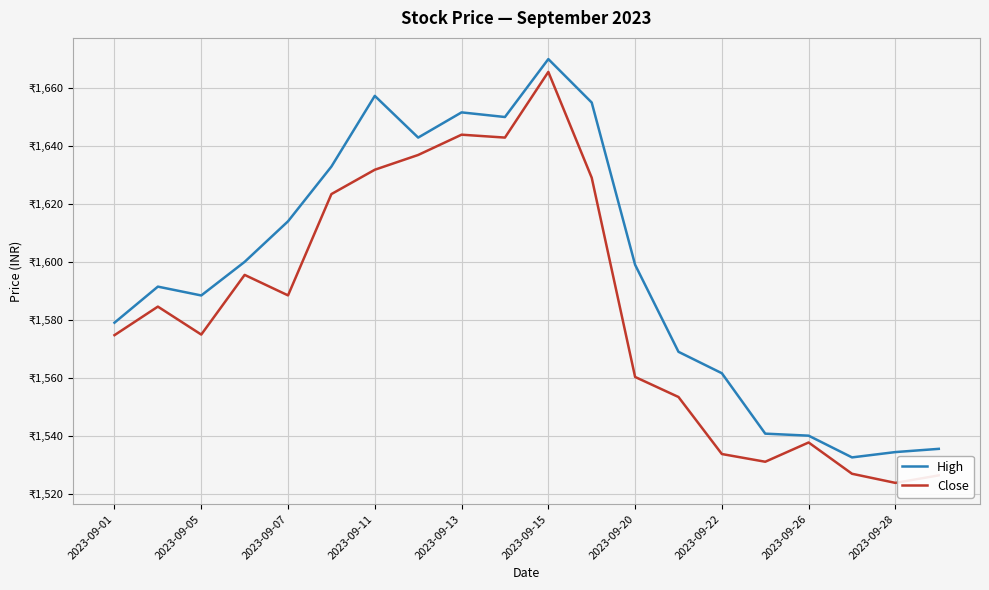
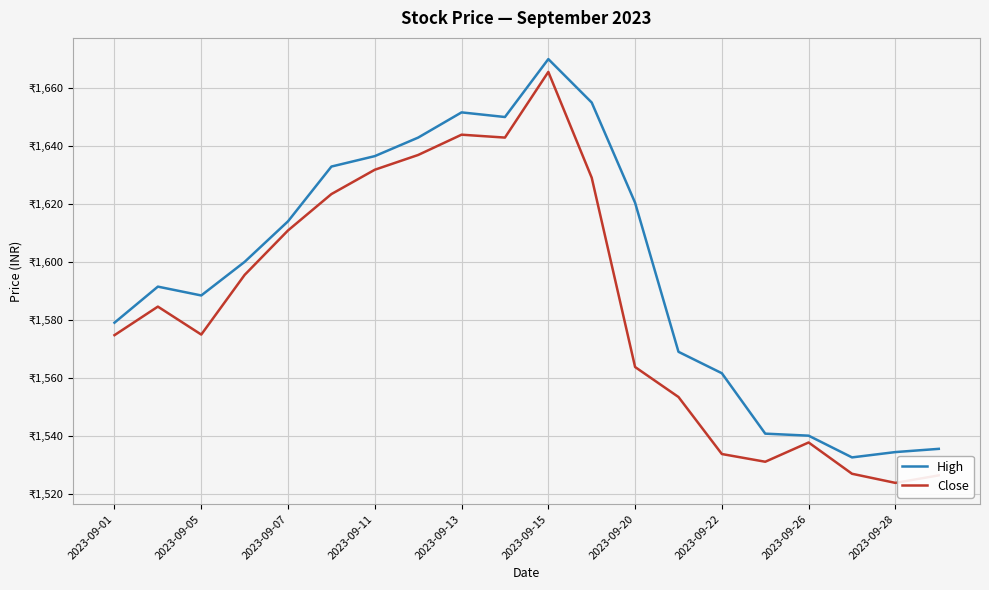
Close, 2023-09-07: ₹1,588 -> ₹1,611
High, 2023-09-11: ₹1,657 -> ₹1,637
High, 2023-09-20: ₹1,599 -> ₹1,620
Close, 2023-09-20: ₹1,560 -> ₹1,564
